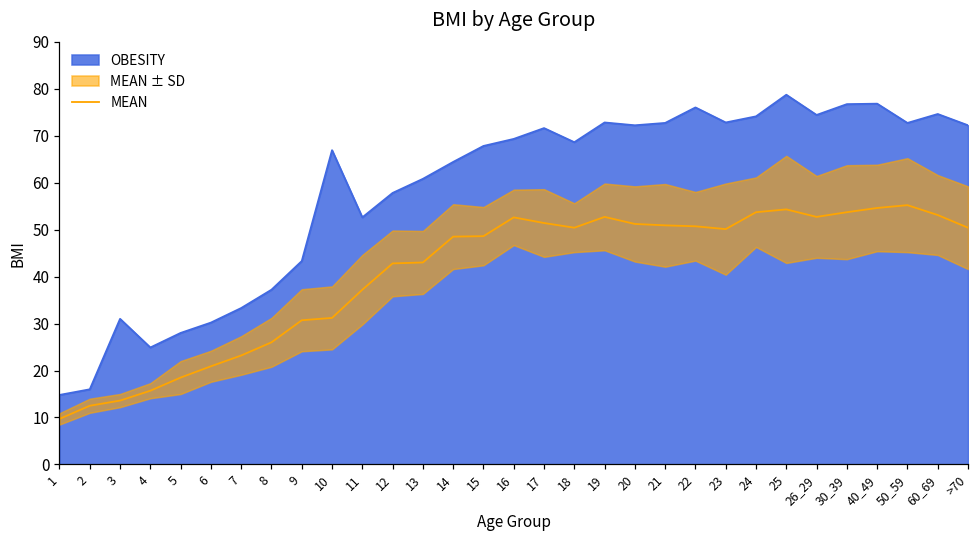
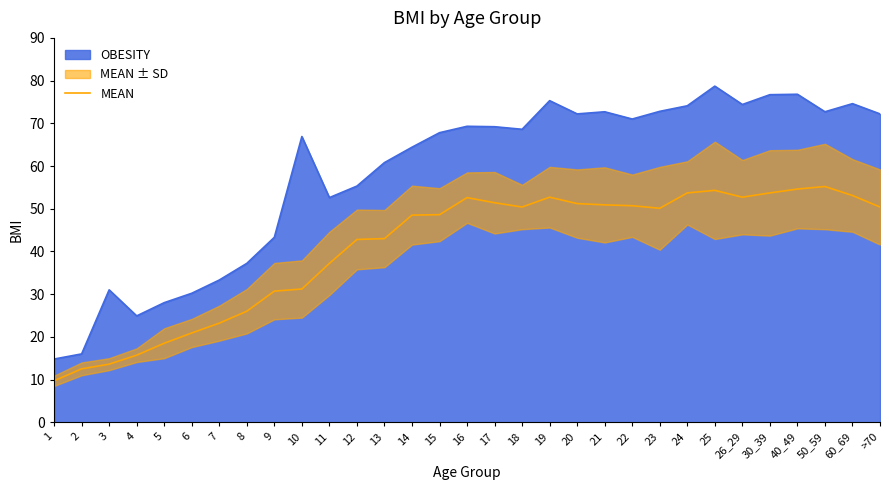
OBESITY, 12: 58 -> 55
OBESITY, 17: 72 -> 69
OBESITY, 19: 73 -> 75
OBESITY, 22: 76 -> 71
